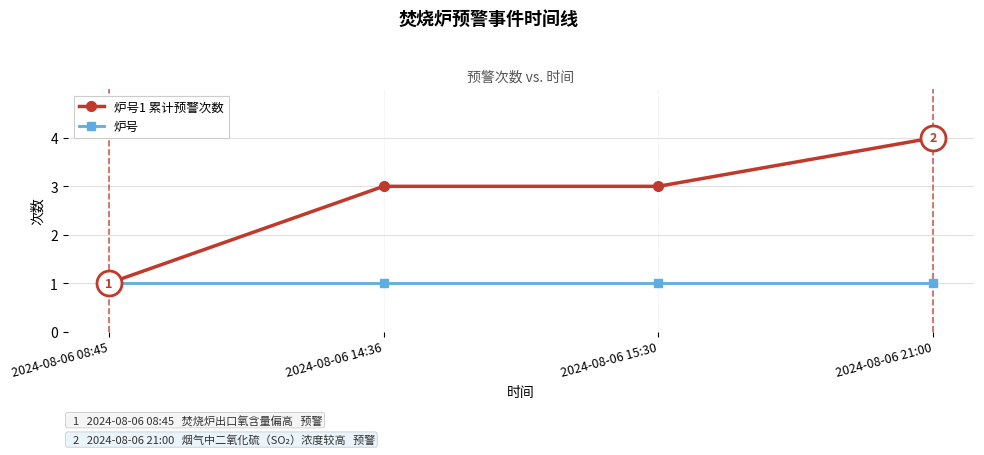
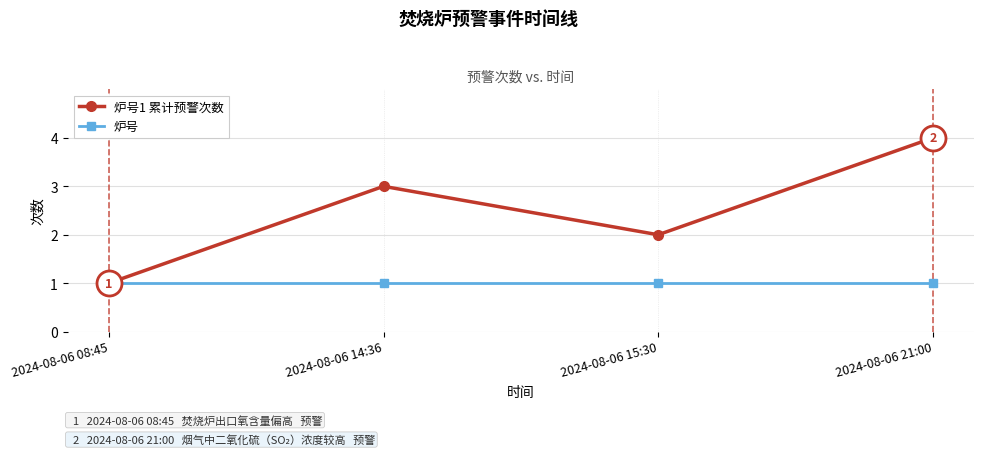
炉号1 累计预警次数, 2024-08-06 15:30: 3 -> 2
